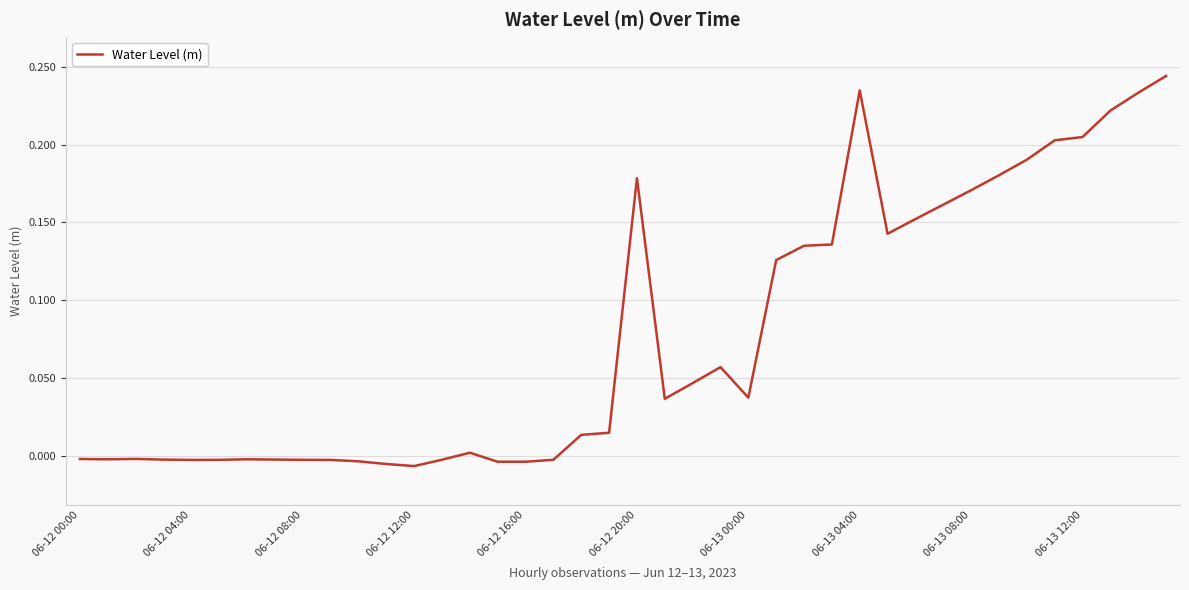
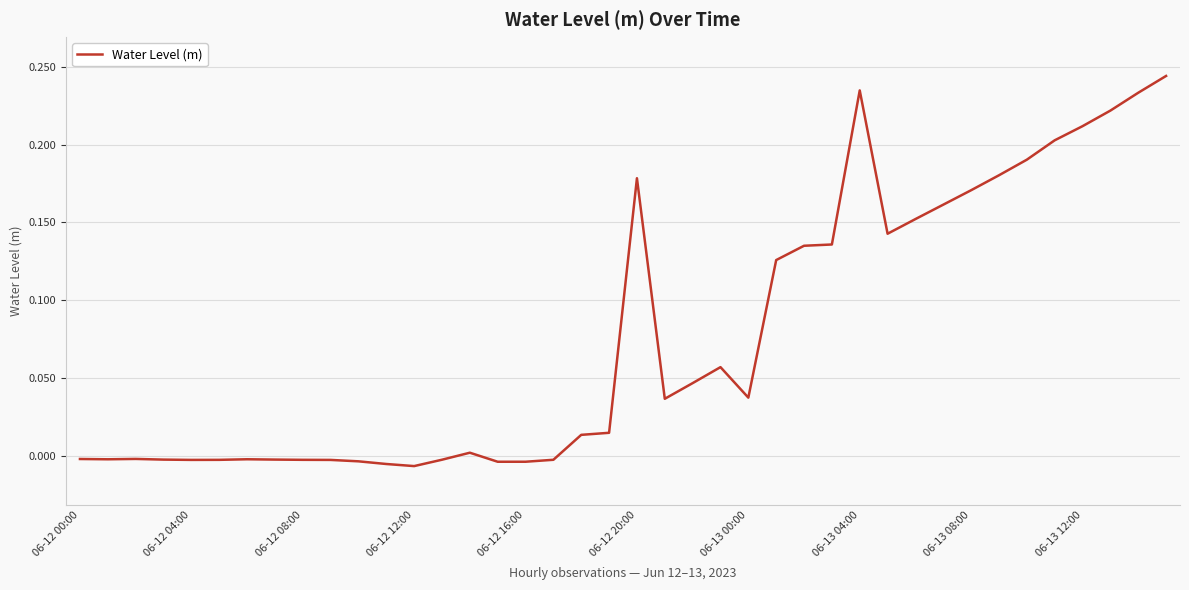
06-13 12:00: 0.205 -> 0.212
